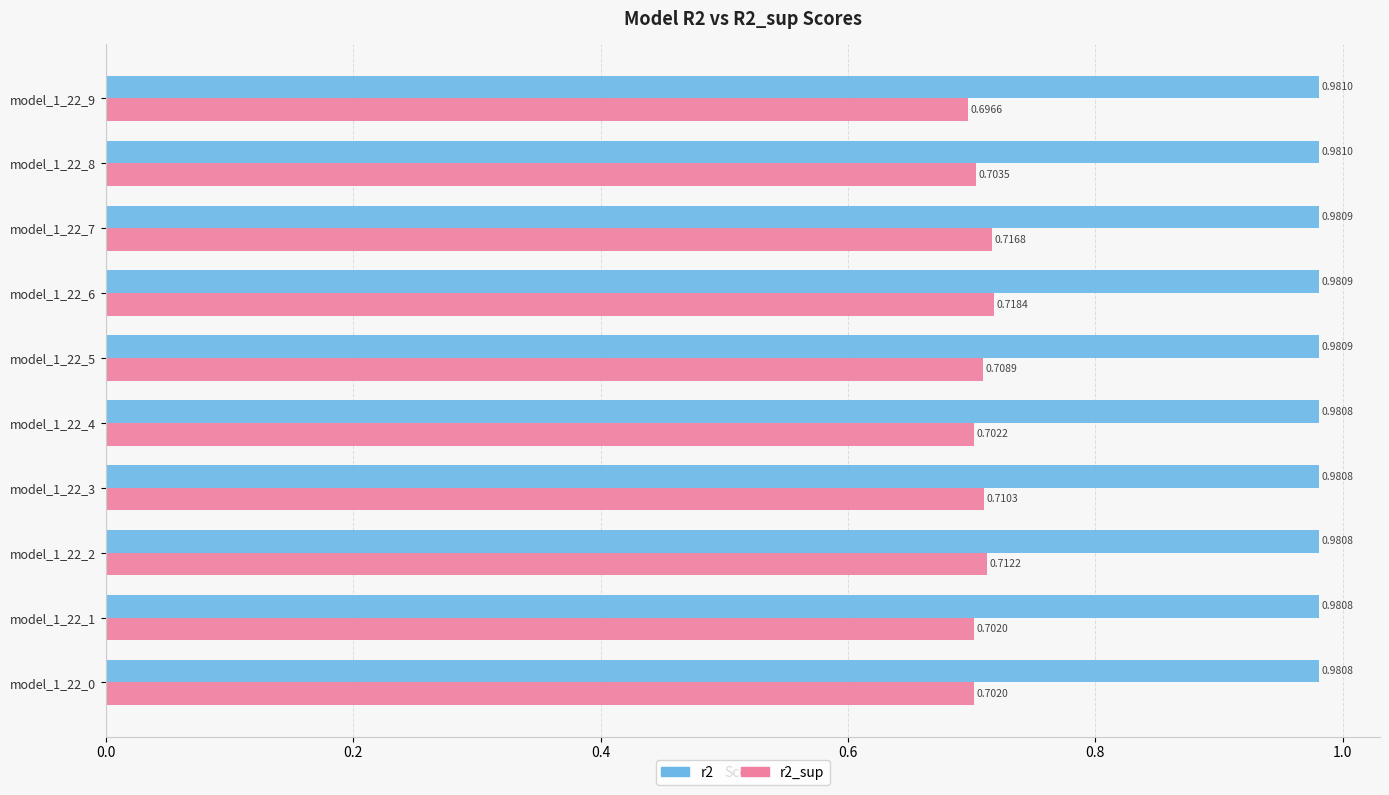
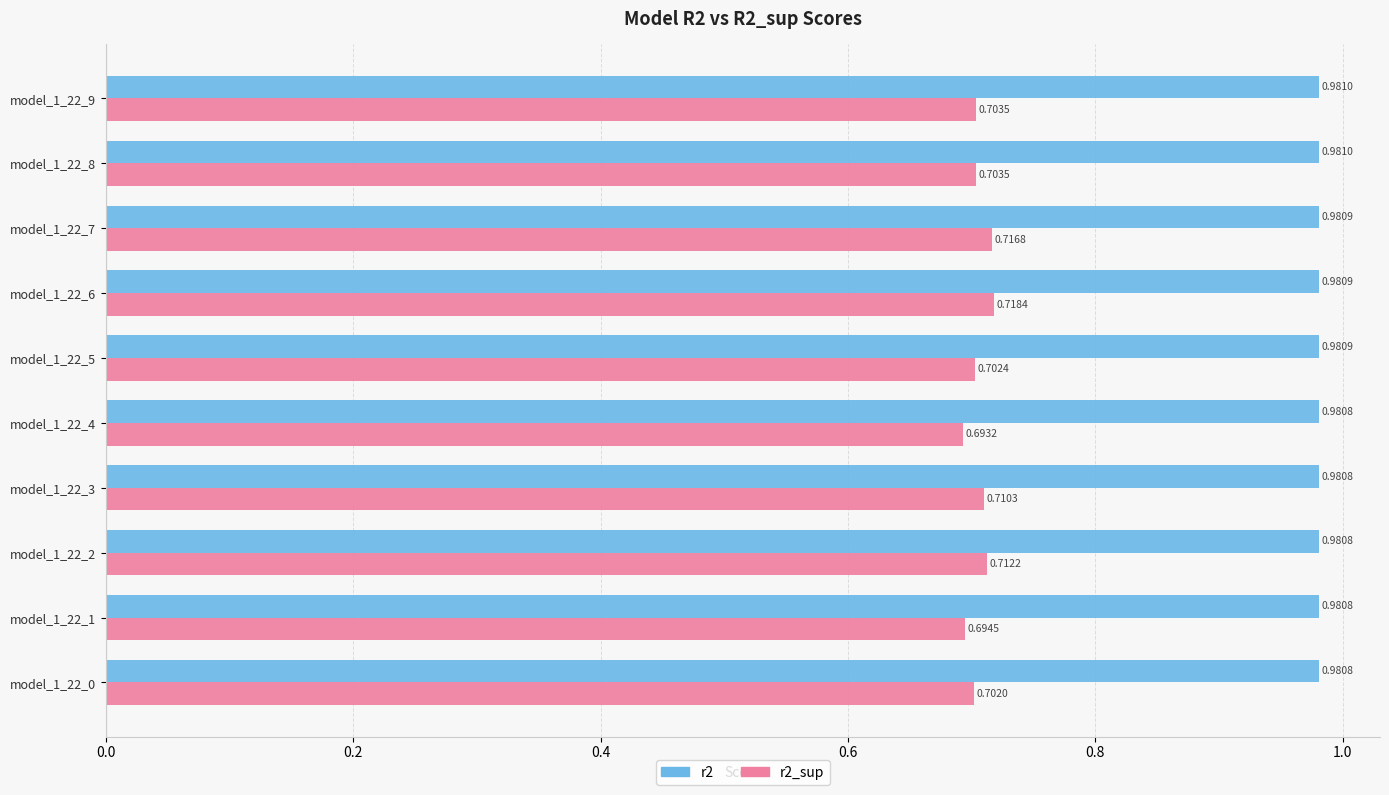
r2_sup, model_1_22_9: 0.6966 -> 0.7035
r2_sup, model_1_22_5: 0.7089 -> 0.7024
r2_sup, model_1_22_4: 0.7022 -> 0.6932
r2_sup, model_1_22_1: 0.7020 -> 0.6945
